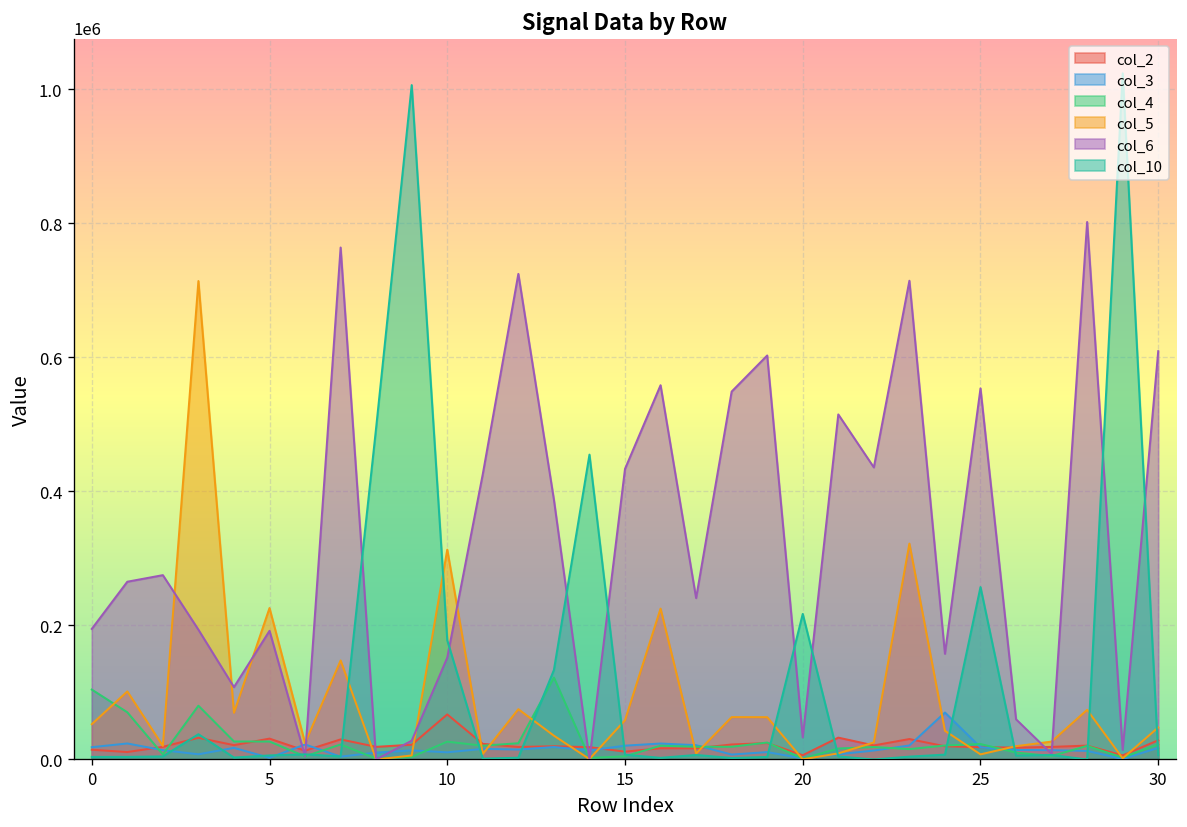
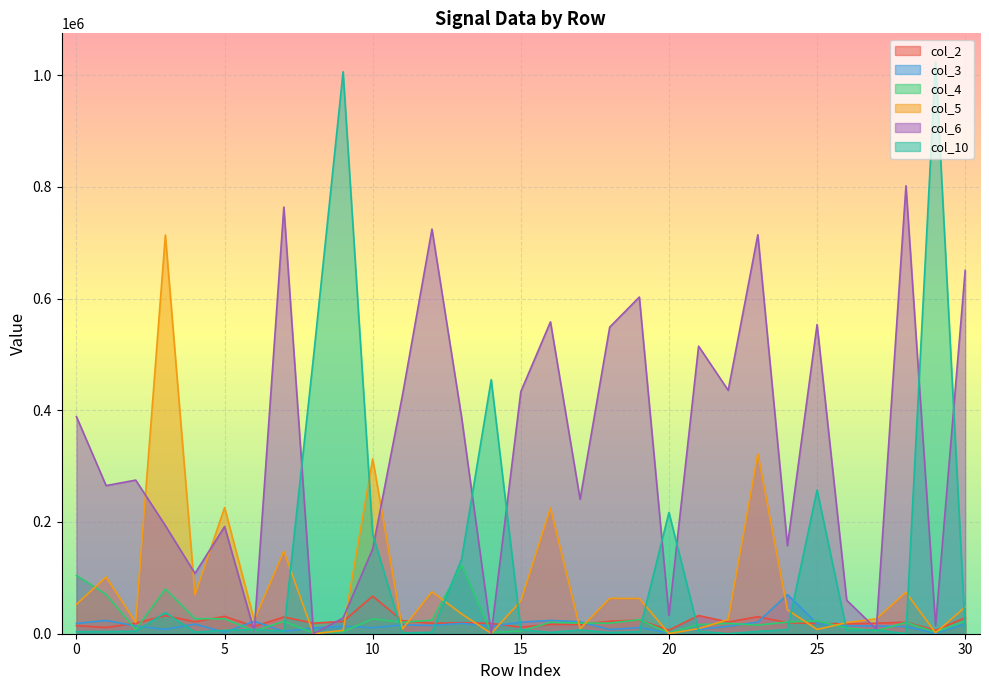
col_6, 0: 190000 -> 390000
col_6, 30: 610000 -> 650000
